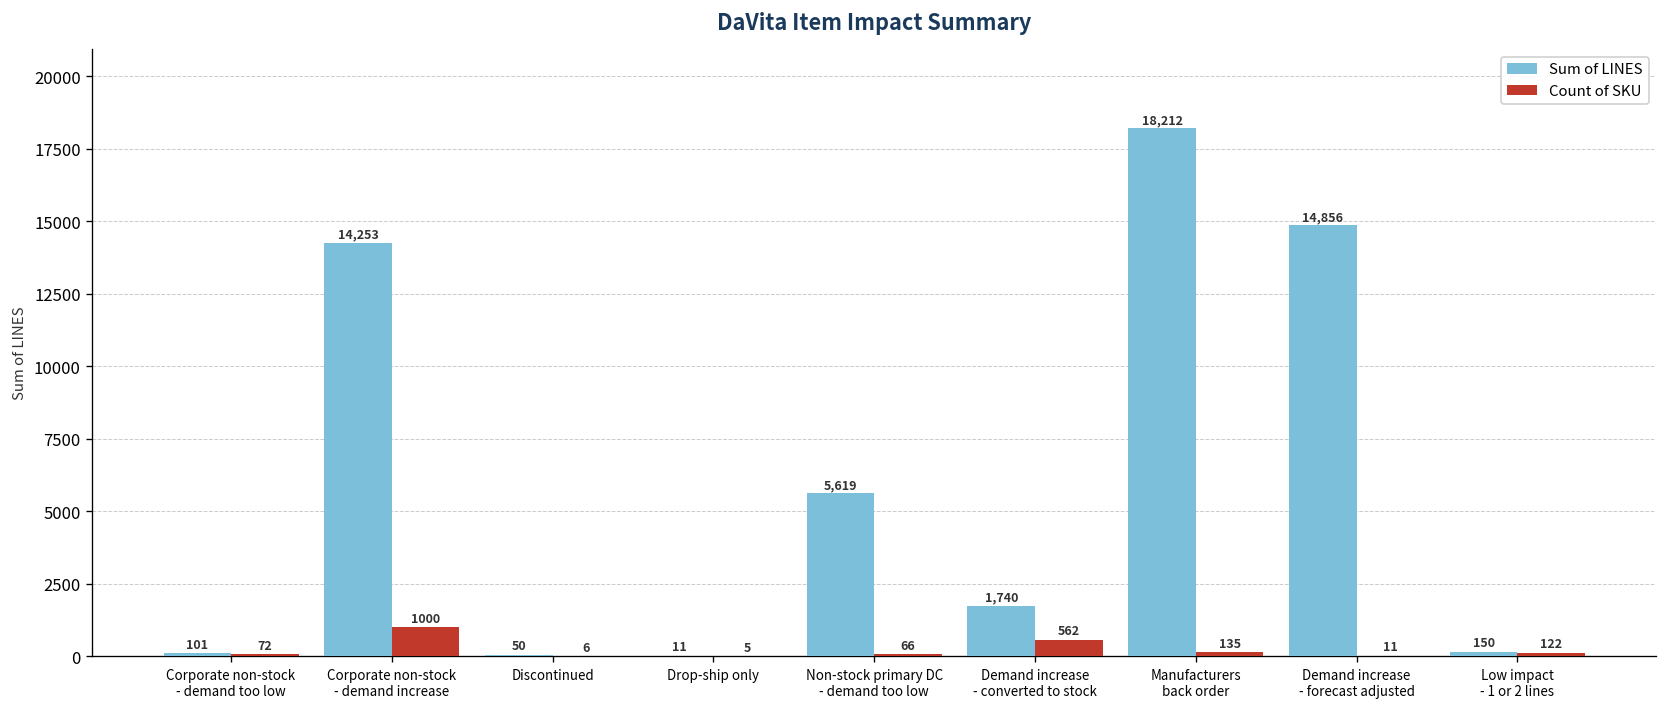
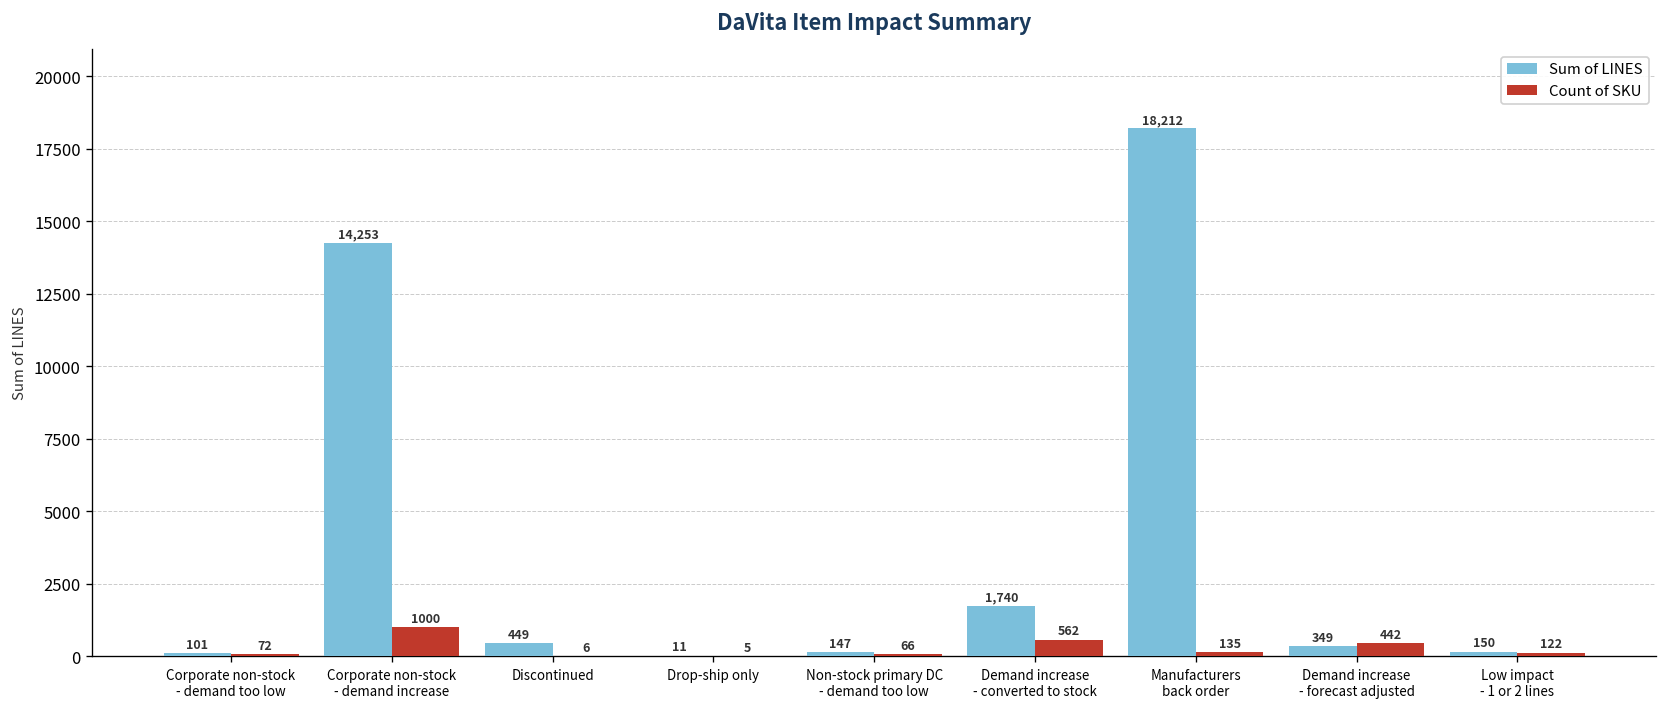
Sum of LINES, Discontinued: 50 -> 449
Sum of LINES, Non-stock primary DC - demand too low: 5,619 -> 147
Sum of LINES, Demand increase - forecast adjusted: 14,856 -> 349
Count of SKU, Demand increase - forecast adjusted: 11 -> 442
